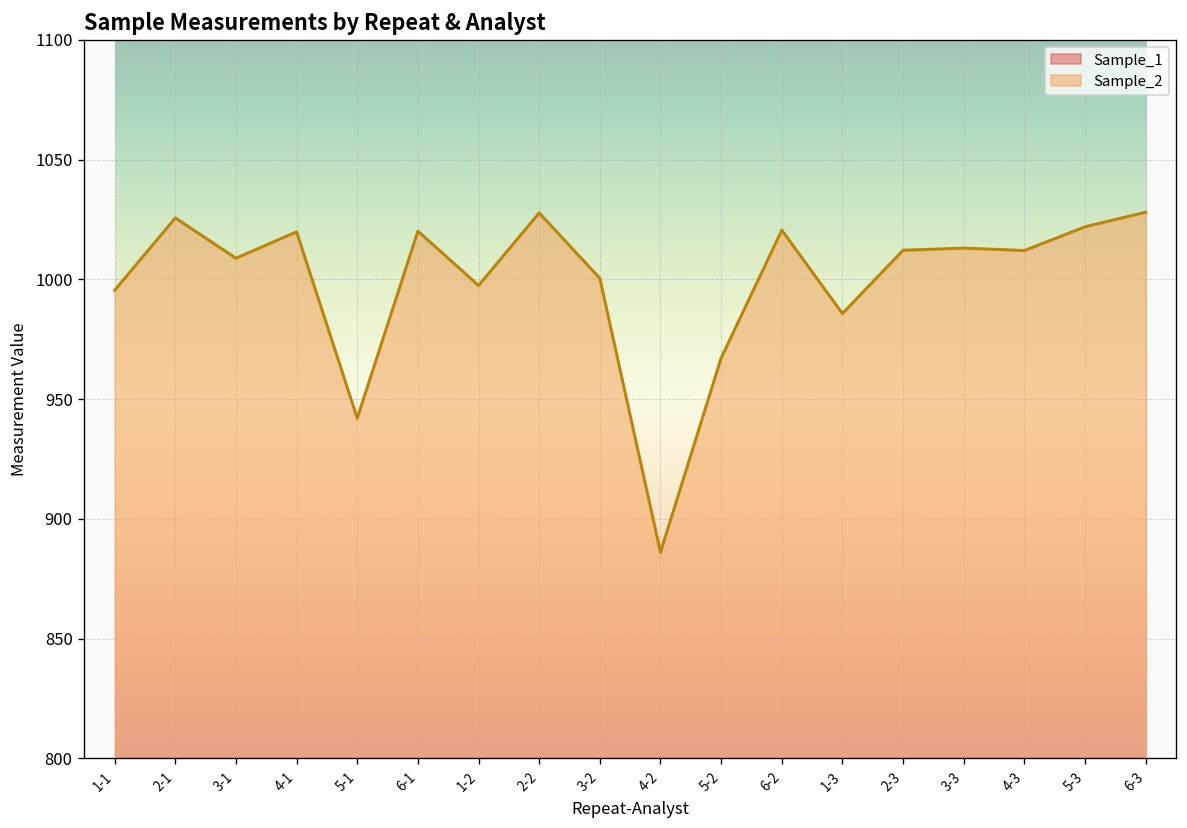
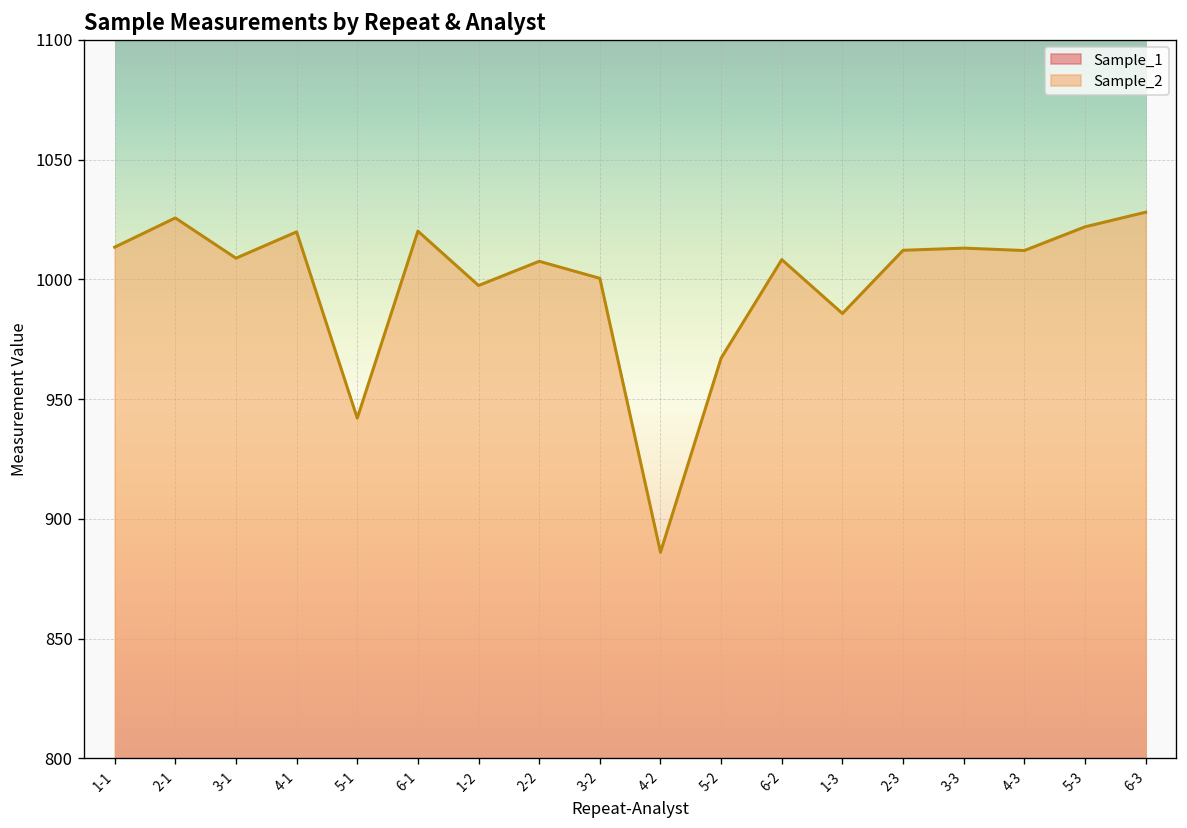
Sample_2, 1-1: 996 -> 1014
Sample_2, 2-2: 1028 -> 1008
Sample_2, 6-2: 1021 -> 1008
